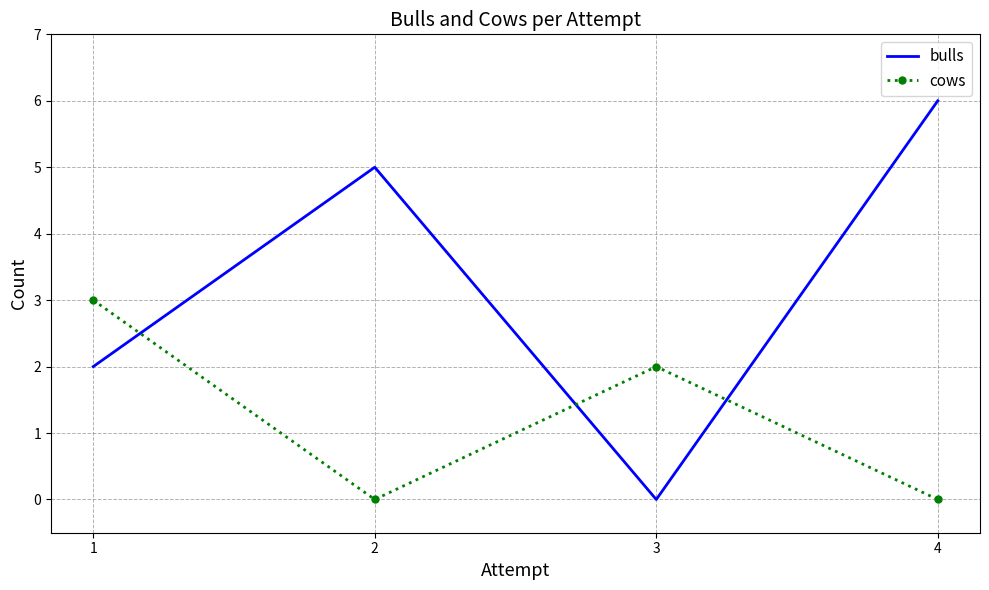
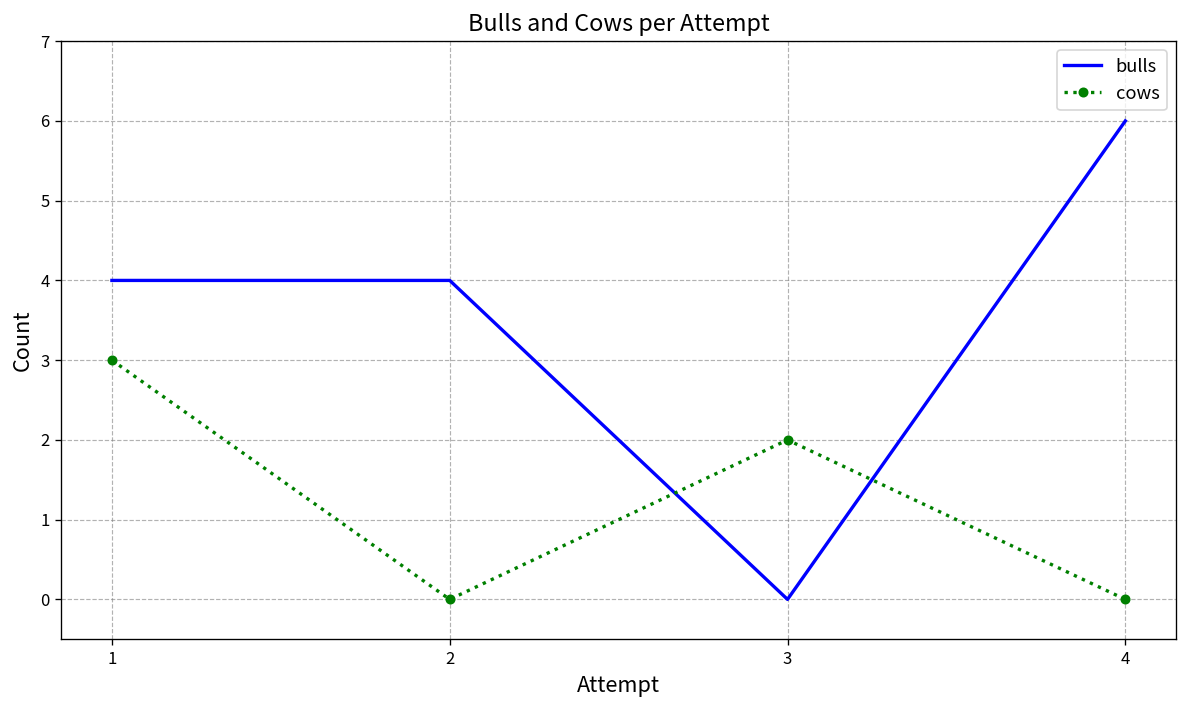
bulls, 1: 2 -> 4
bulls, 2: 5 -> 4
